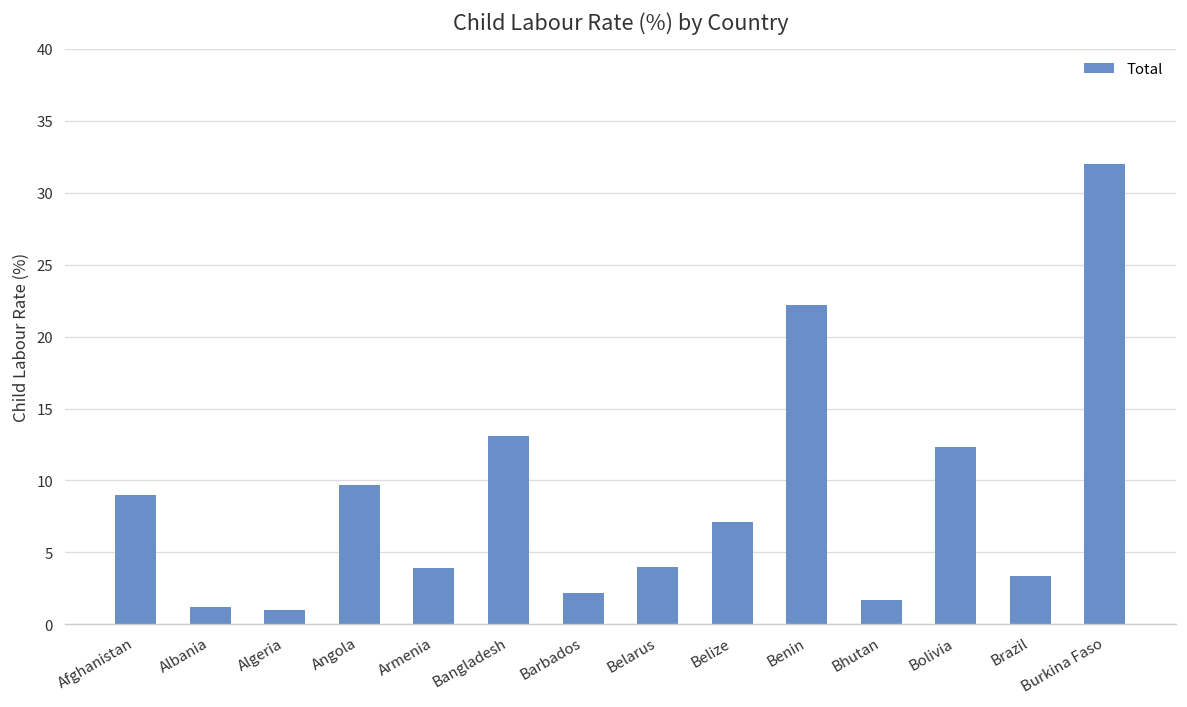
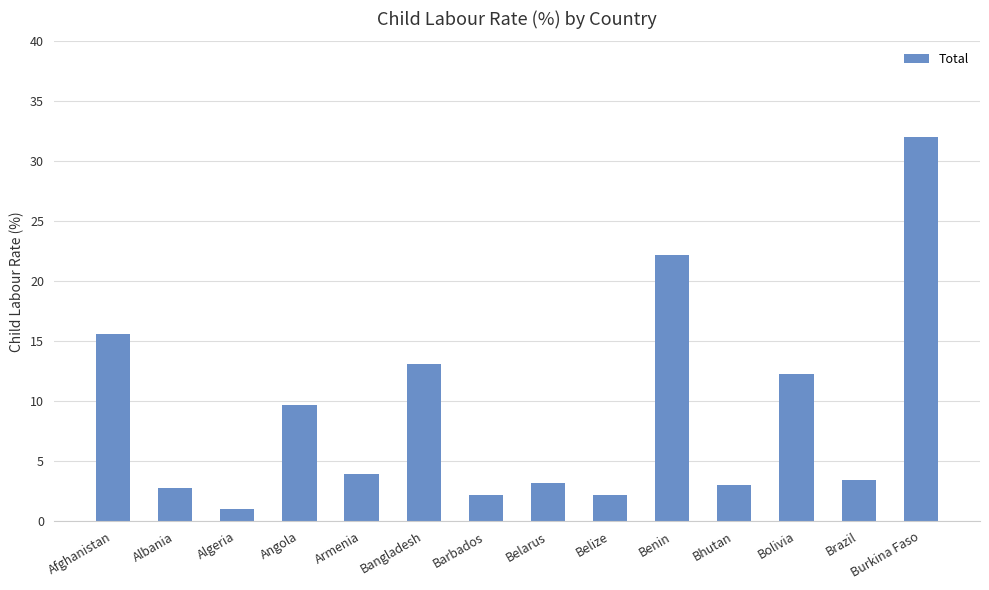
Afghanistan: 9.0 -> 15.6
Albania: 1.2 -> 2.8
Belarus: 4.0 -> 3.2
Belize: 7.1 -> 2.2
Bhutan: 1.7 -> 3.0
